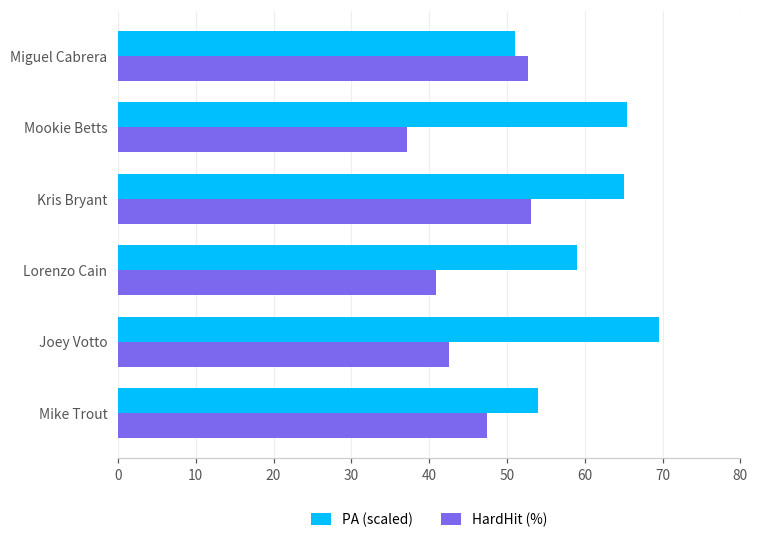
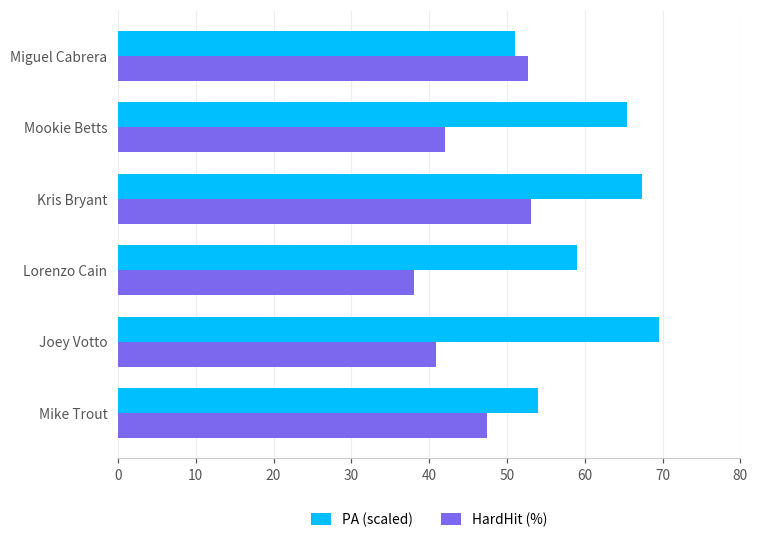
HardHit (%), Mookie Betts: 37 -> 42
PA (scaled), Kris Bryant: 65 -> 67
HardHit (%), Lorenzo Cain: 41 -> 38
HardHit (%), Joey Votto: 43 -> 41
